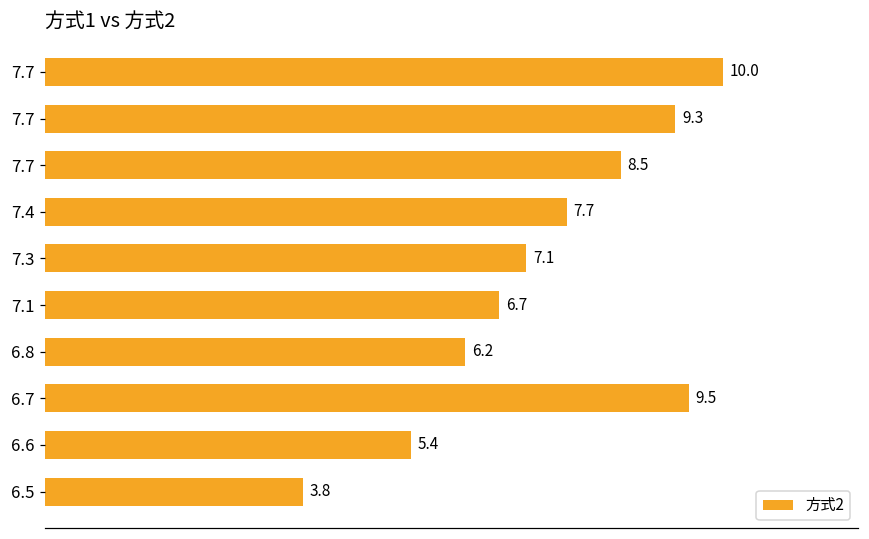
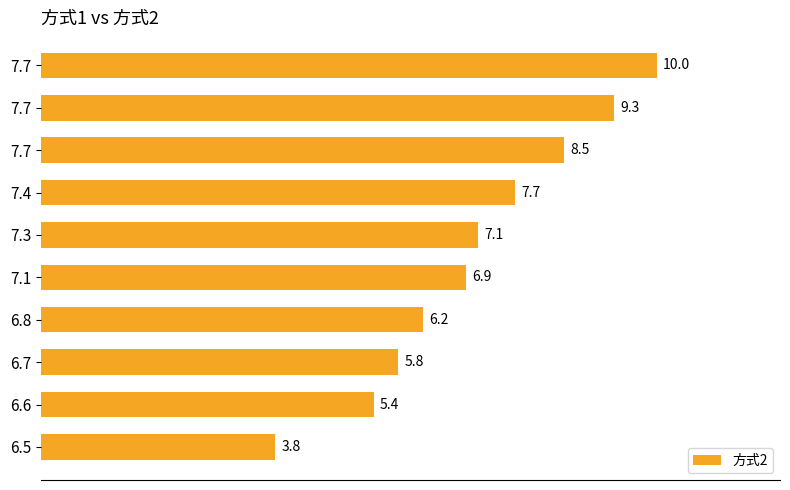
7.1: 6.7 -> 6.9
6.7: 9.5 -> 5.8
